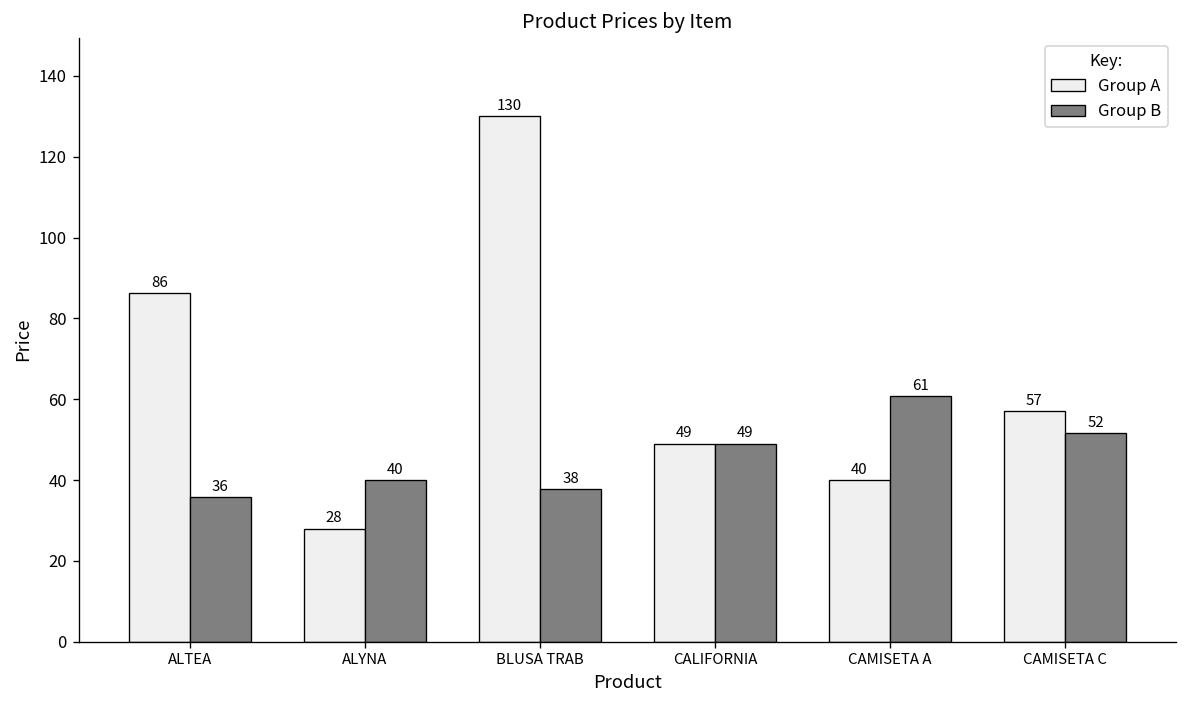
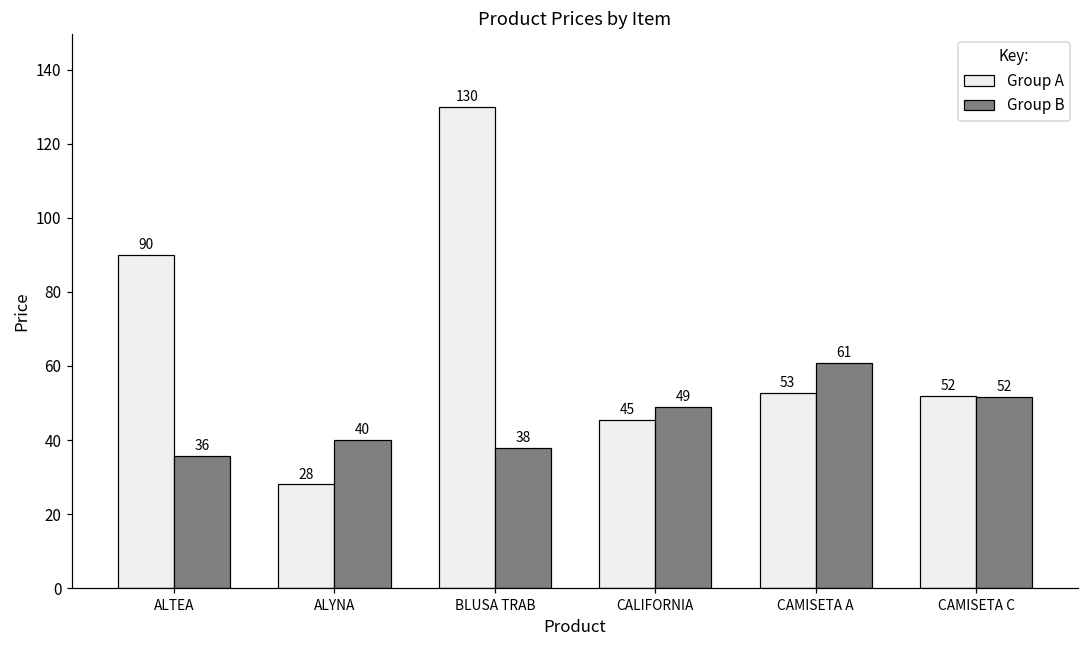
Group A, ALTEA: 86 -> 90
Group A, CALIFORNIA: 49 -> 45
Group A, CAMISETA A: 40 -> 53
Group A, CAMISETA C: 57 -> 52
